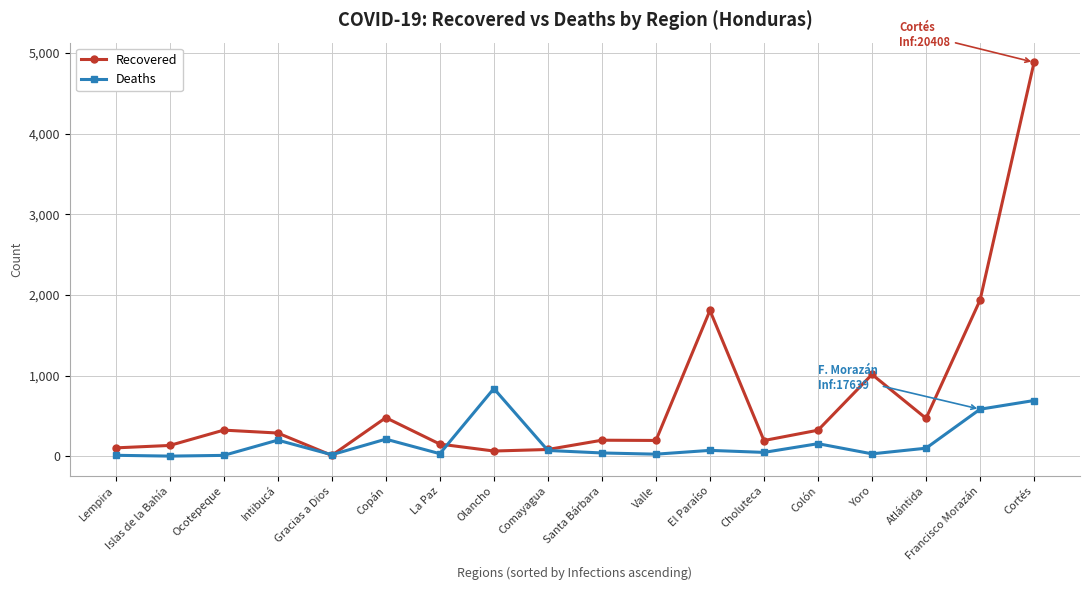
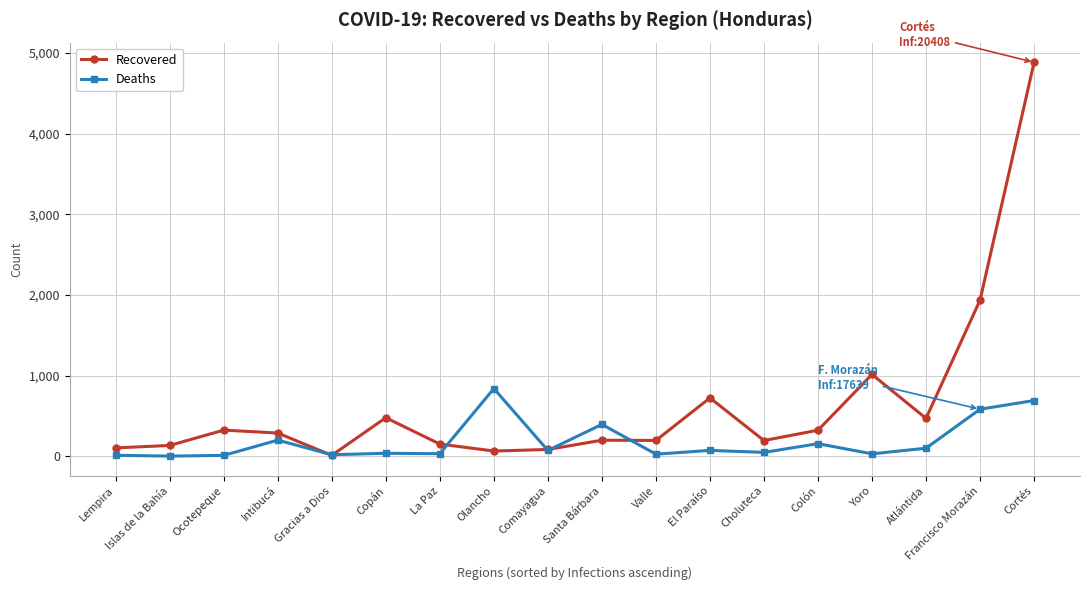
Deaths, Copán: 200 -> 0
Deaths, Santa Bárbara: 0 -> 400
Recovered, El Paraíso: 1,800 -> 700
